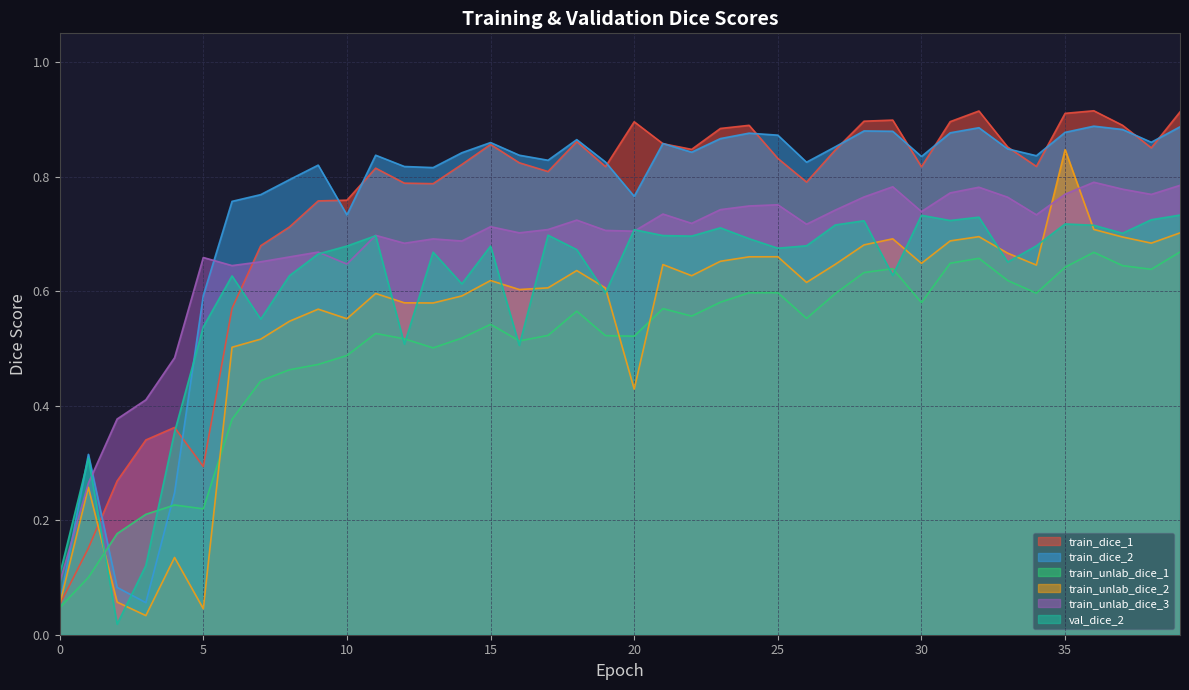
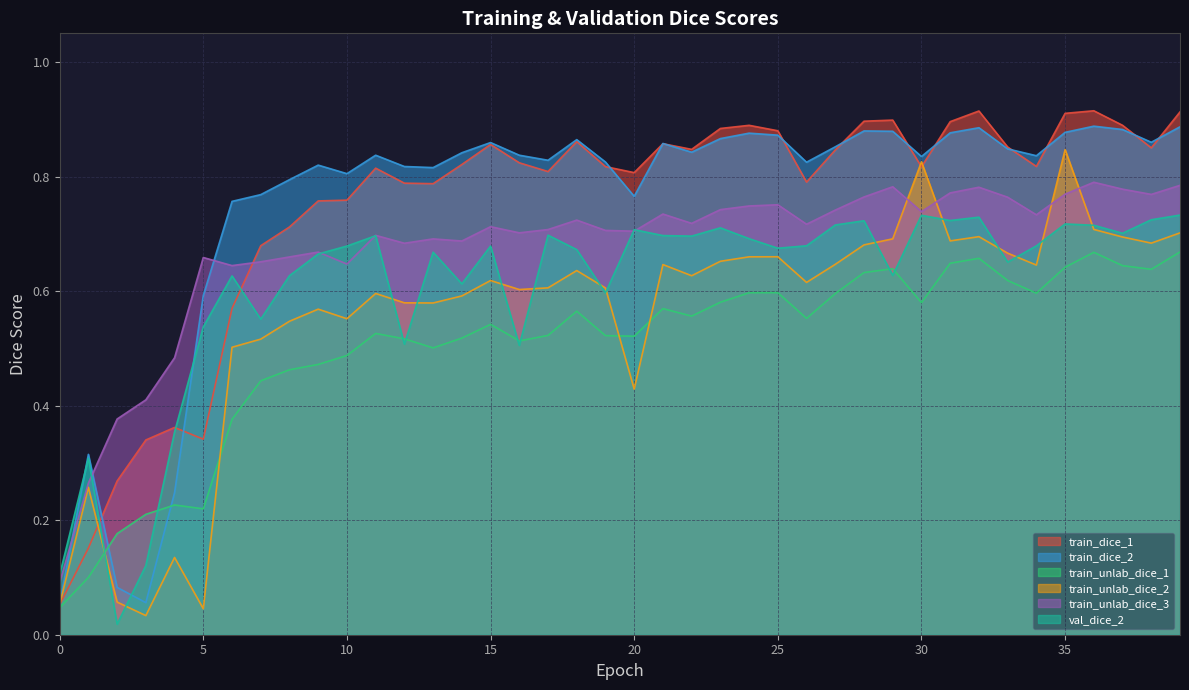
train_dice_1, 5: 0.29 -> 0.34
train_dice_2, 10: 0.73 -> 0.81
train_dice_1, 20: 0.90 -> 0.81
train_dice_1, 25: 0.83 -> 0.88
train_unlab_dice_2, 30: 0.65 -> 0.83
